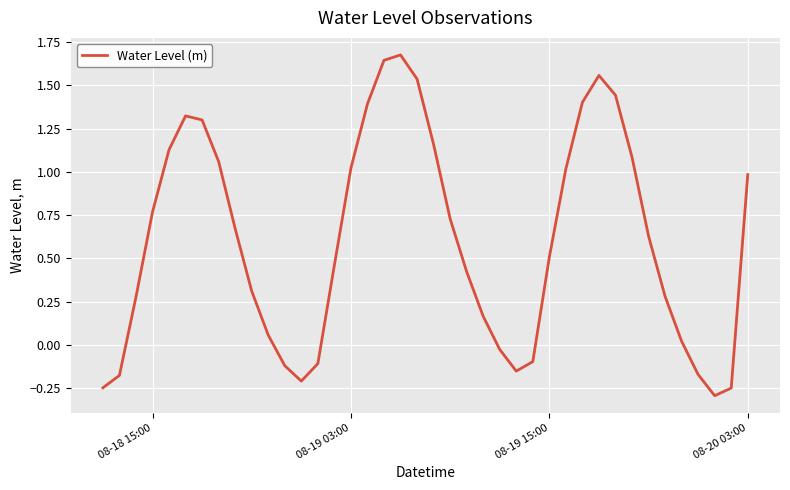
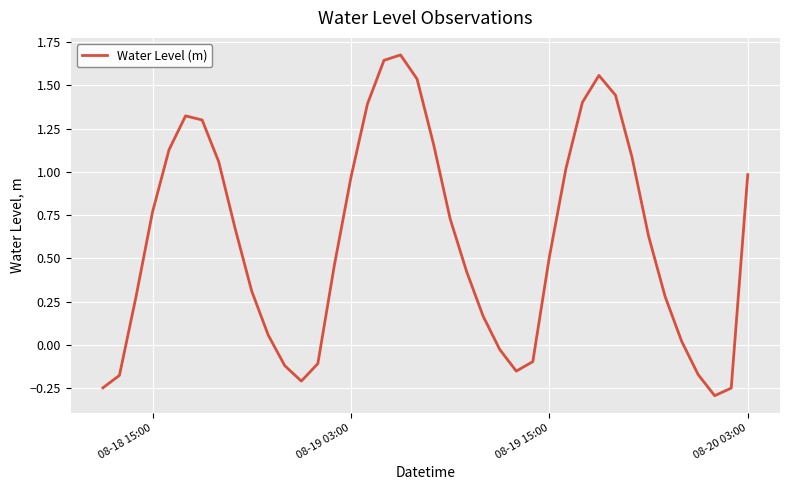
08-19 03:00: 1.02 -> 0.97
